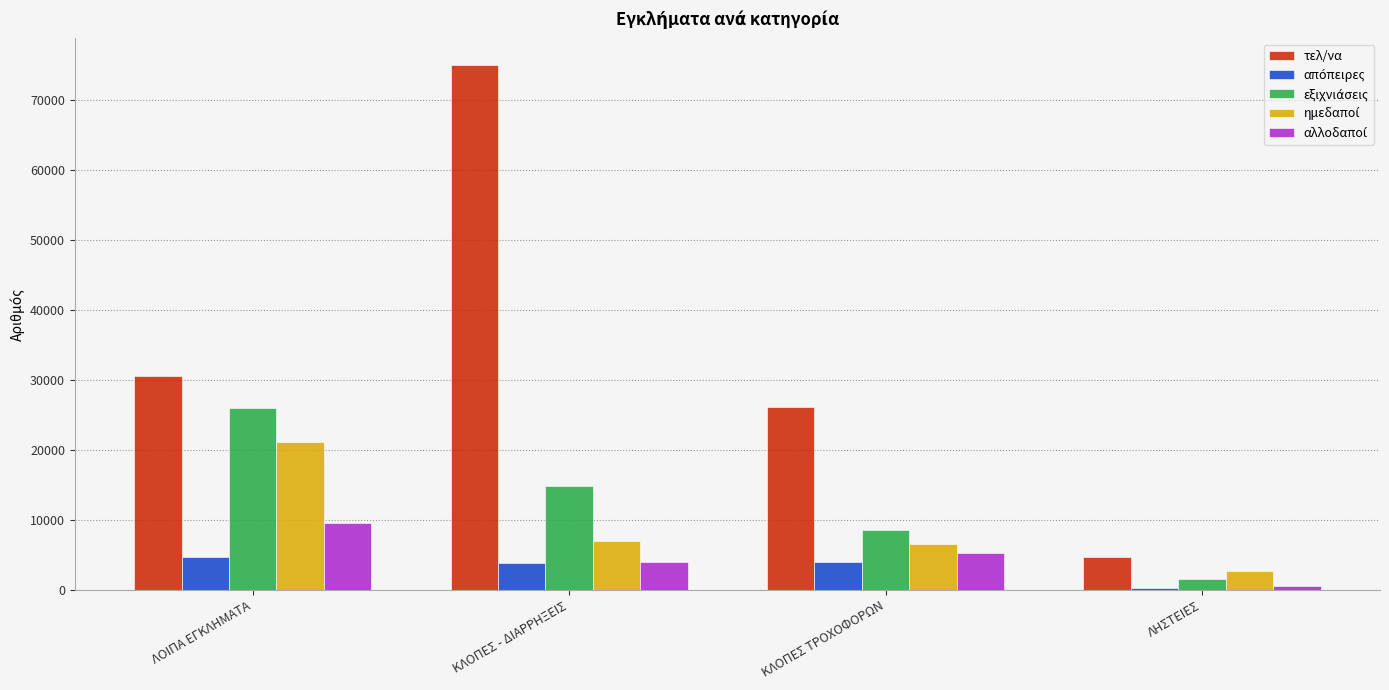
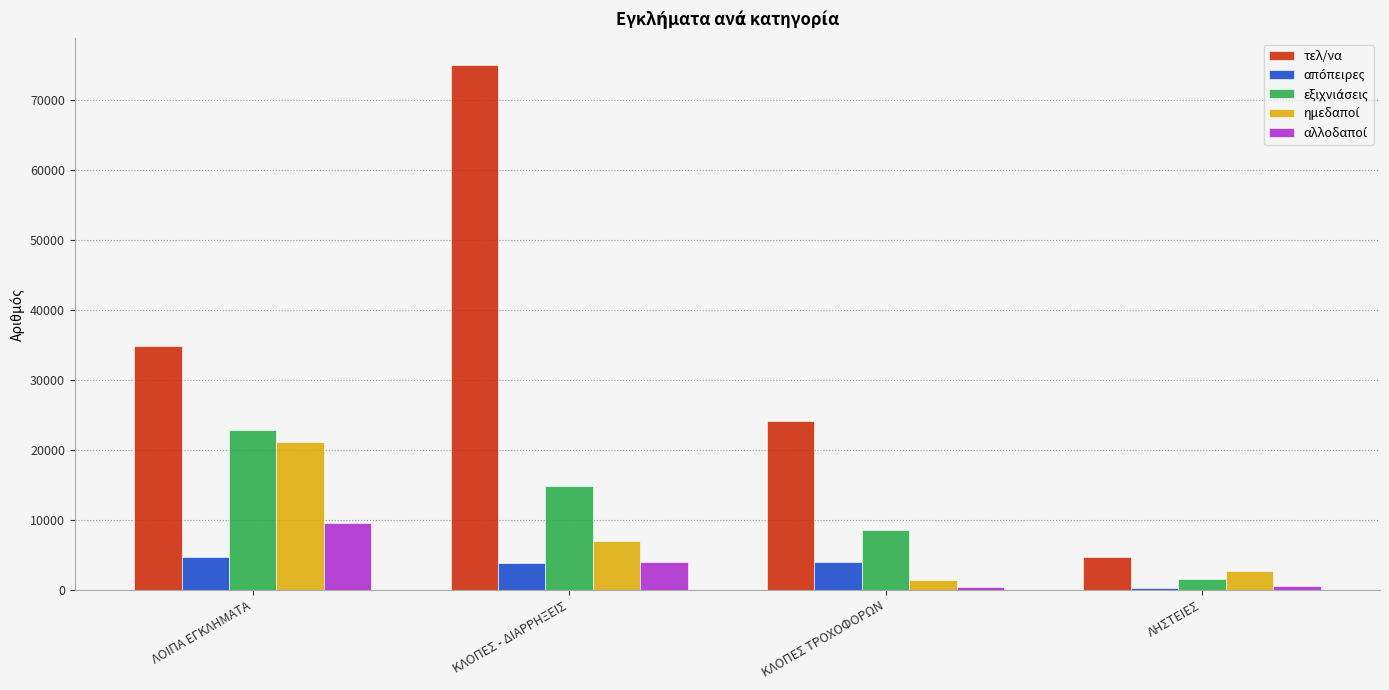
τελ/να, ΛΟΙΠΑ ΕΓΚΛΗΜΑΤΑ: 31000 -> 35000
εξιχνιάσεις, ΛΟΙΠΑ ΕΓΚΛΗΜΑΤΑ: 26000 -> 23000
τελ/να, ΚΛΟΠΕΣ ΤΡΟΧΟΦΟΡΩΝ: 26000 -> 24000
ημεδαποί, ΚΛΟΠΕΣ ΤΡΟΧΟΦΟΡΩΝ: 7000 -> 1000
αλλοδαποί, ΚΛΟΠΕΣ ΤΡΟΧΟΦΟΡΩΝ: 5000 -> 0
